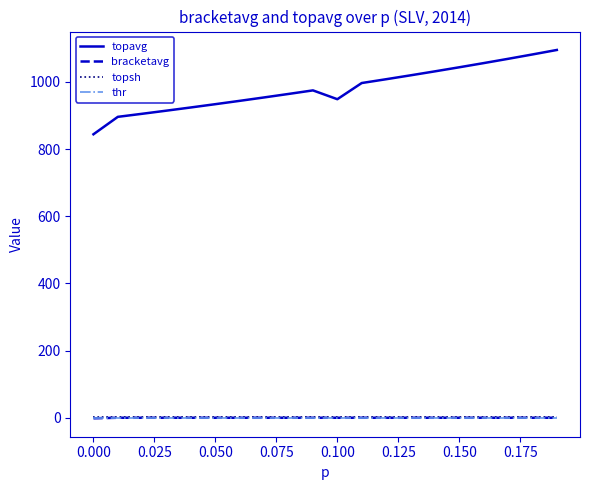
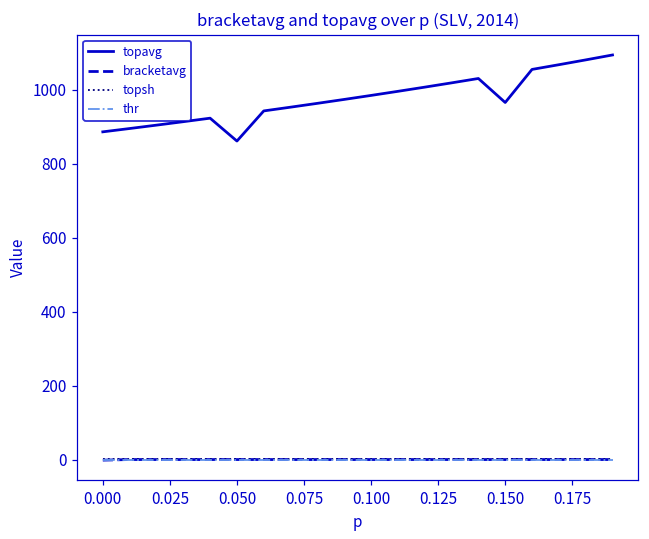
topavg, 0.000: 840 -> 890
topavg, 0.050: 930 -> 860
topavg, 0.100: 950 -> 990
topavg, 0.150: 1040 -> 970
